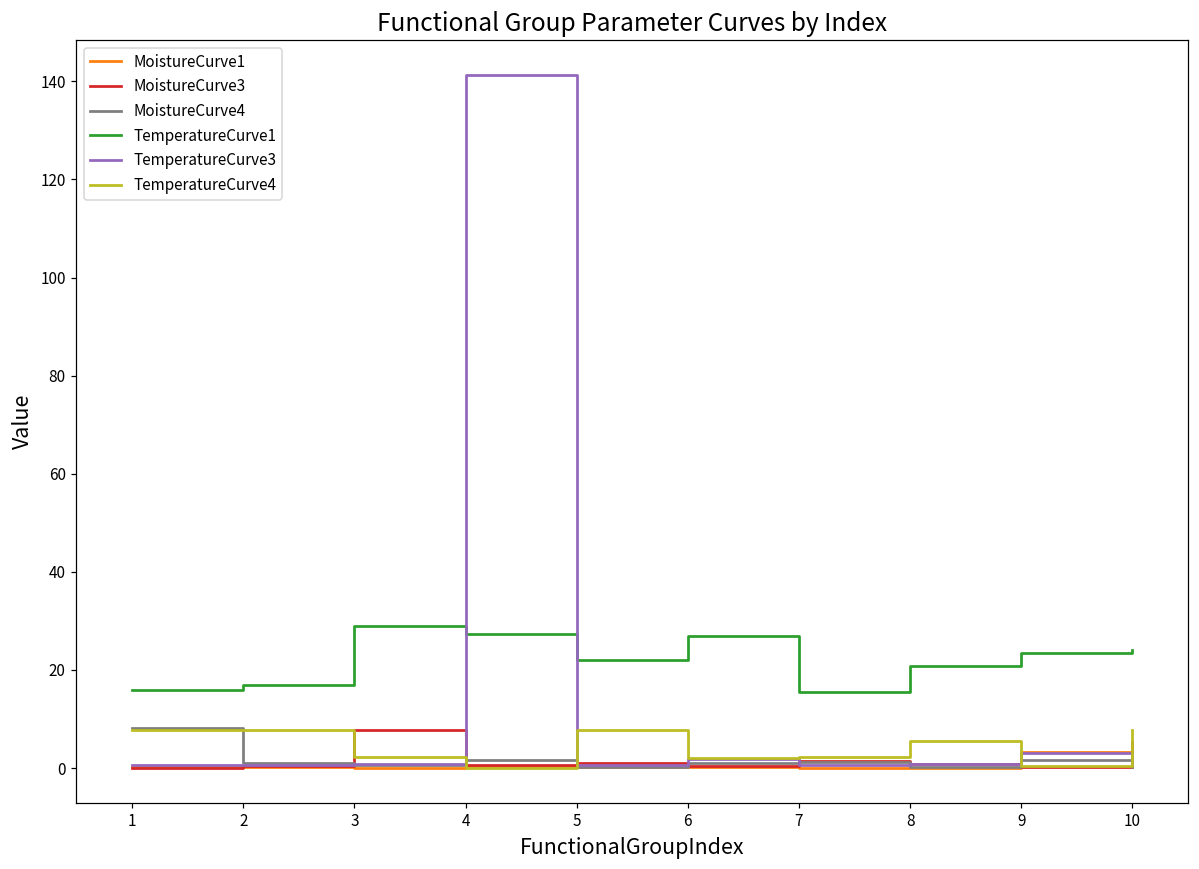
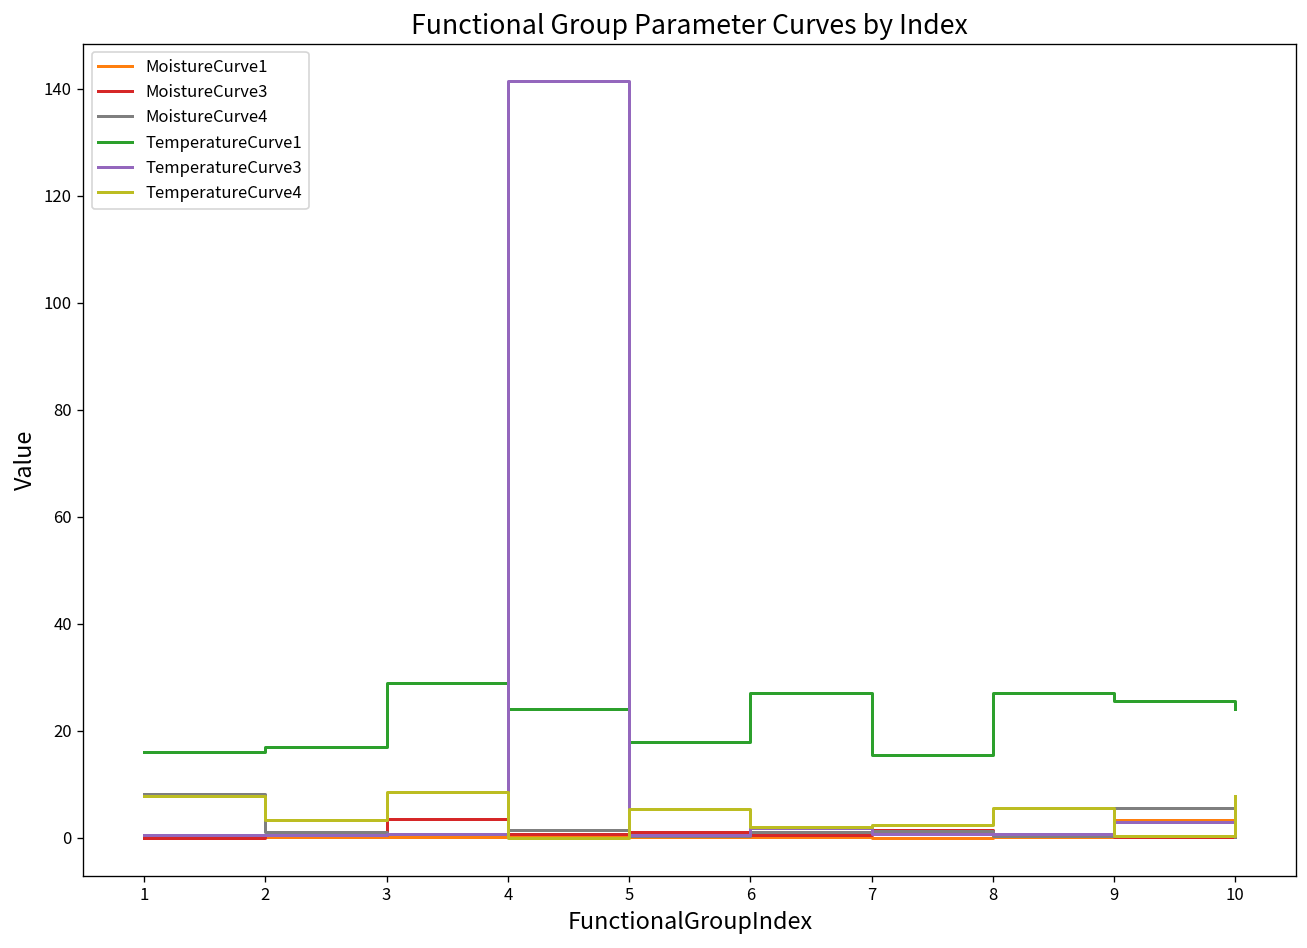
TemperatureCurve4, 2: 8 -> 3
MoistureCurve3, 3: 8 -> 4
TemperatureCurve4, 3: 2 -> 9
TemperatureCurve1, 4: 27 -> 24
TemperatureCurve1, 5: 22 -> 18
TemperatureCurve4, 5: 8 -> 5
TemperatureCurve1, 8: 21 -> 27
MoistureCurve4, 9: 2 -> 5
TemperatureCurve1, 9: 23 -> 26
MoistureCurve3, 10: 5 -> 2
